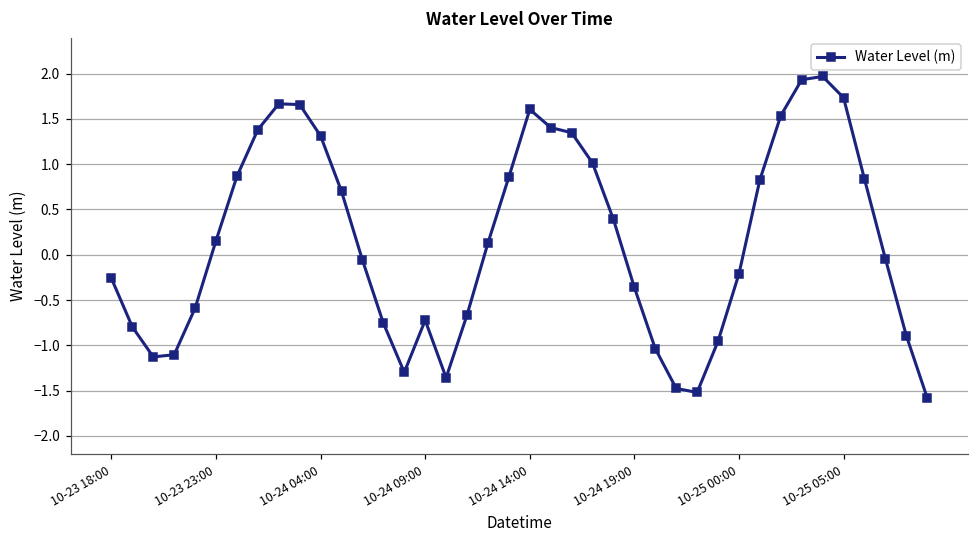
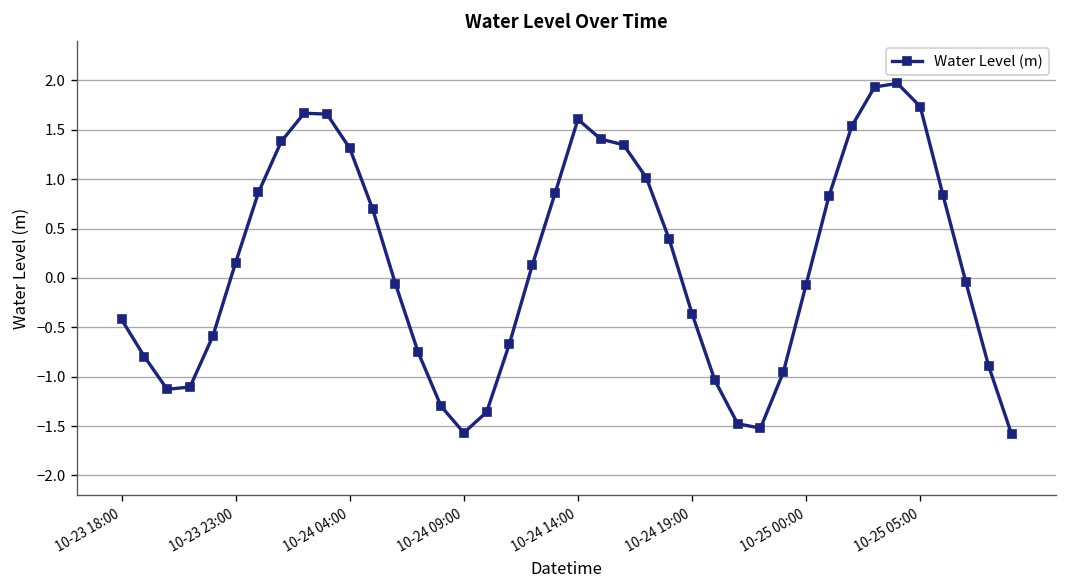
10-23 18:00: -0.3 -> -0.4
10-24 09:00: -0.7 -> -1.6
10-25 00:00: -0.2 -> -0.1
